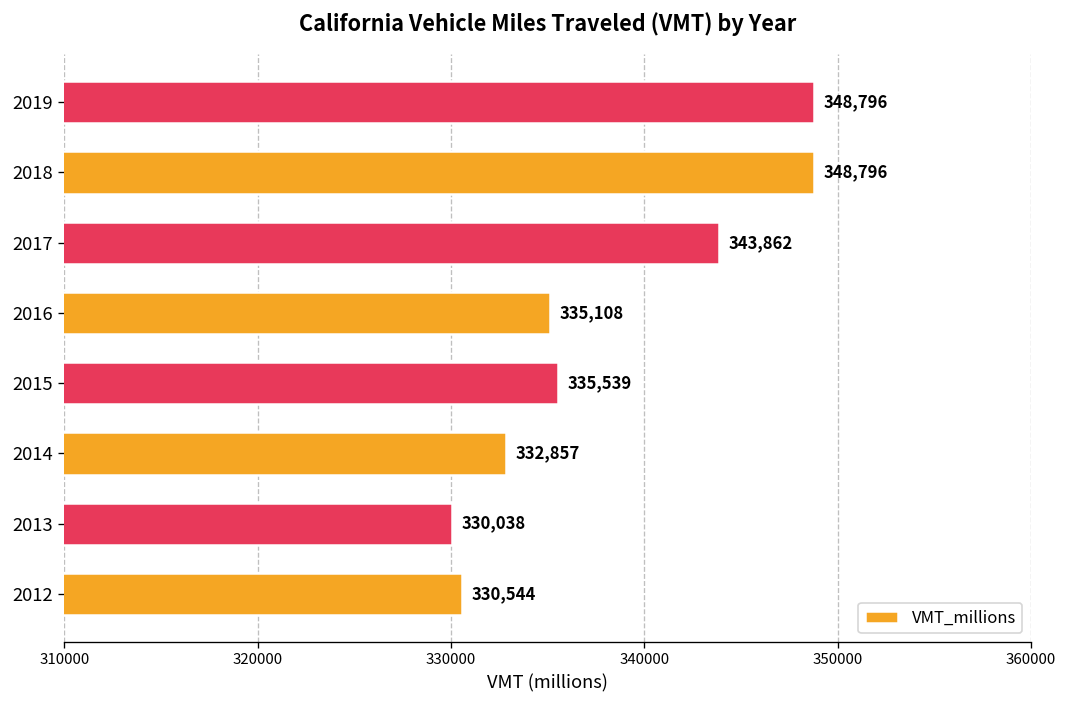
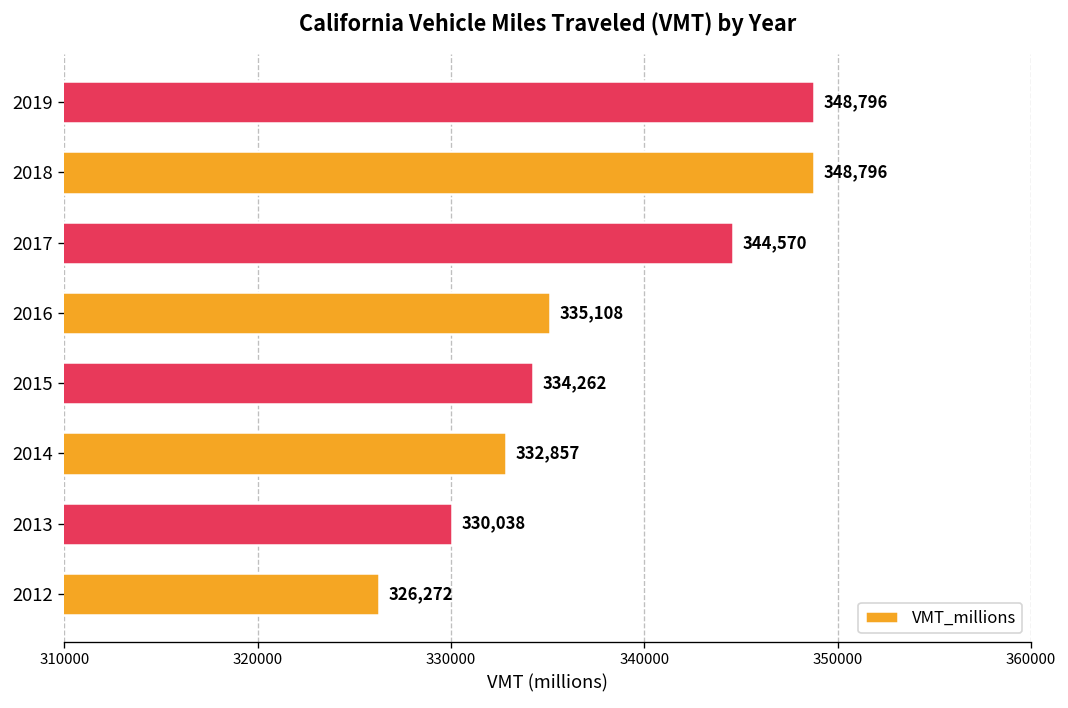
2017: 343,862 -> 344,570
2015: 335,539 -> 334,262
2012: 330,544 -> 326,272
